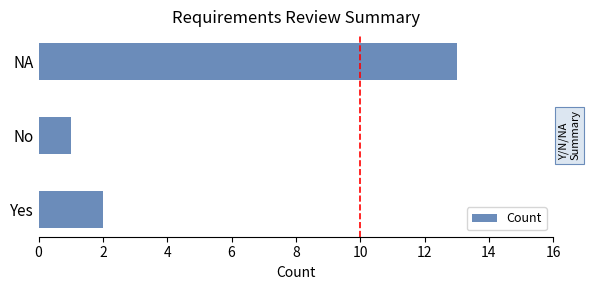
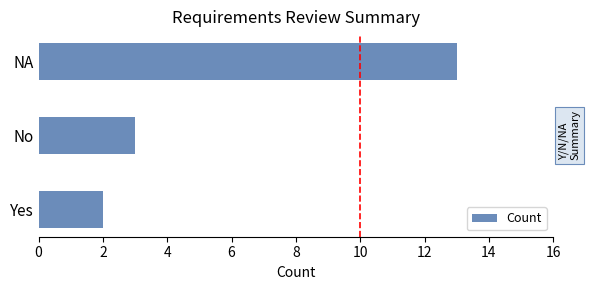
No: 1 -> 3
